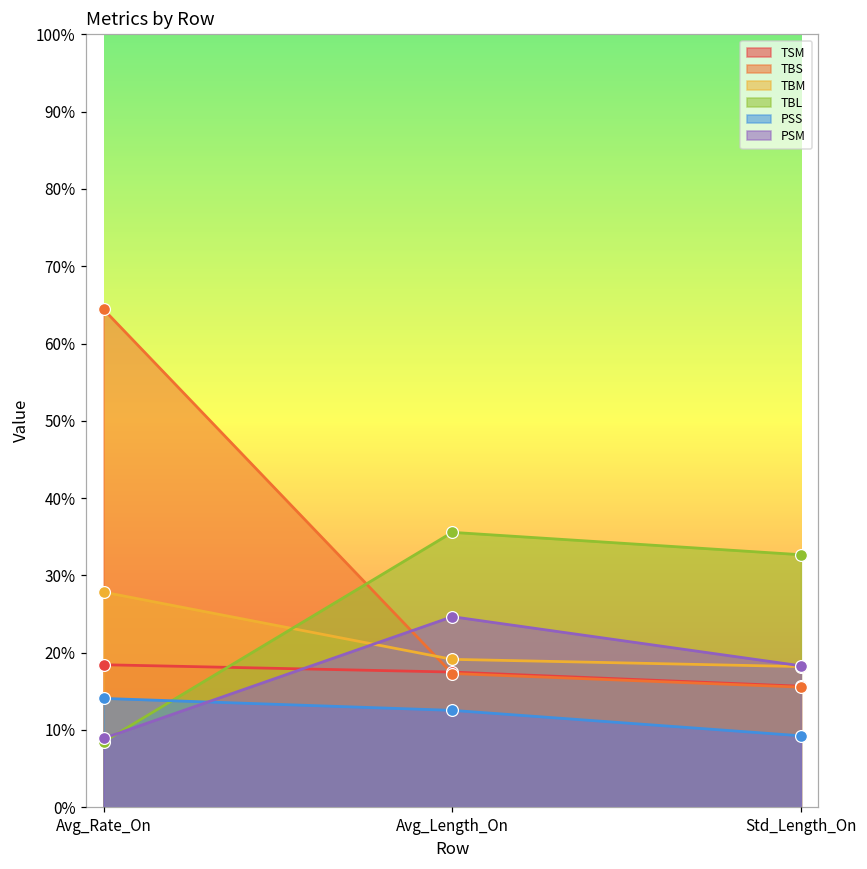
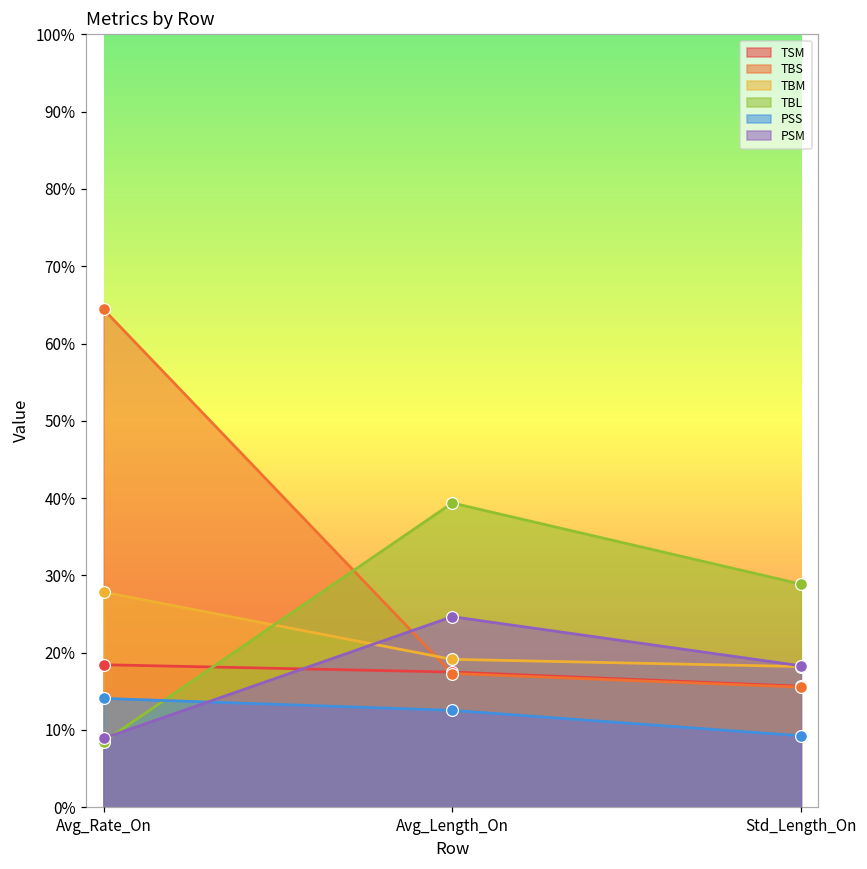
TBL, Avg_Length_On: 36% -> 39%
TBL, Std_Length_On: 33% -> 29%
